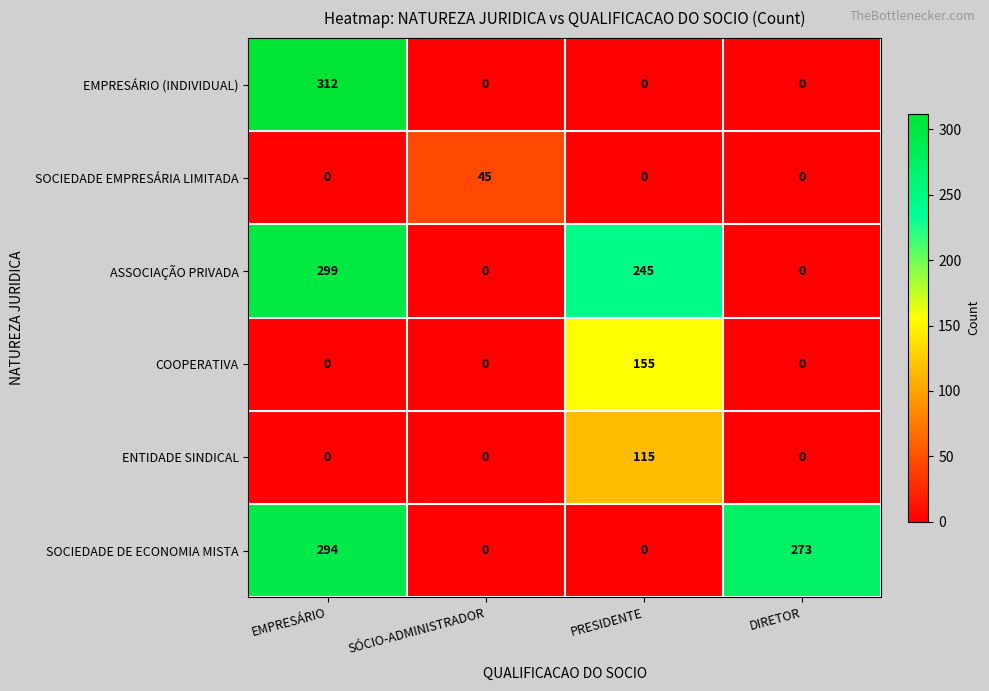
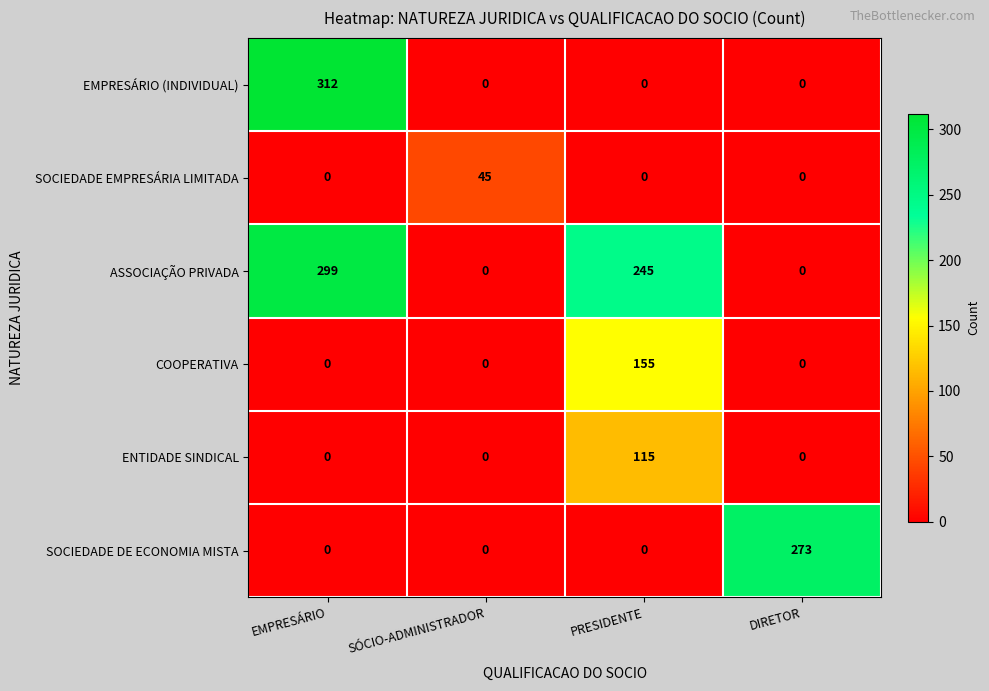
SOCIEDADE DE ECONOMIA MISTA, EMPRESÁRIO: 294 -> 0
